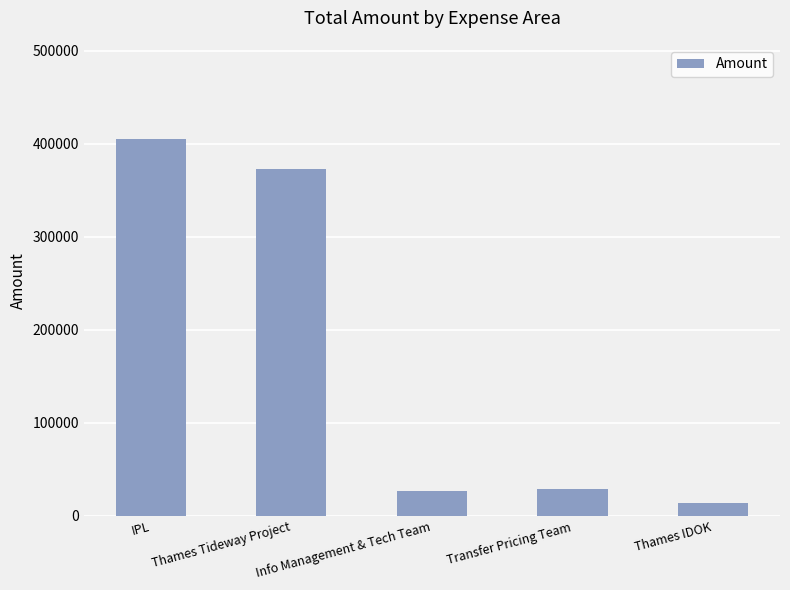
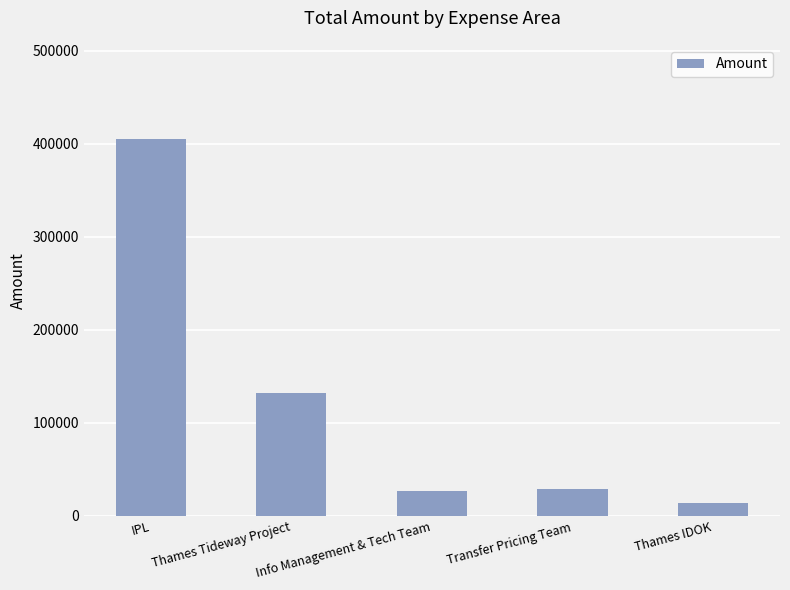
Thames Tideway Project: 370000 -> 130000
